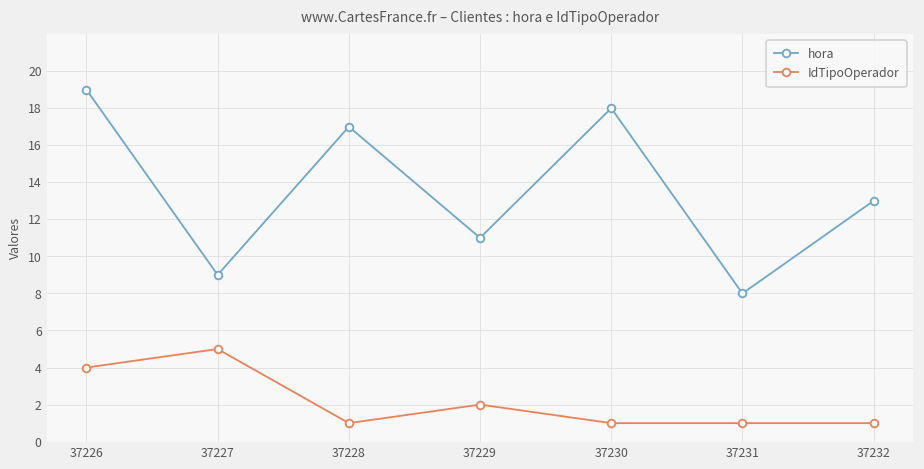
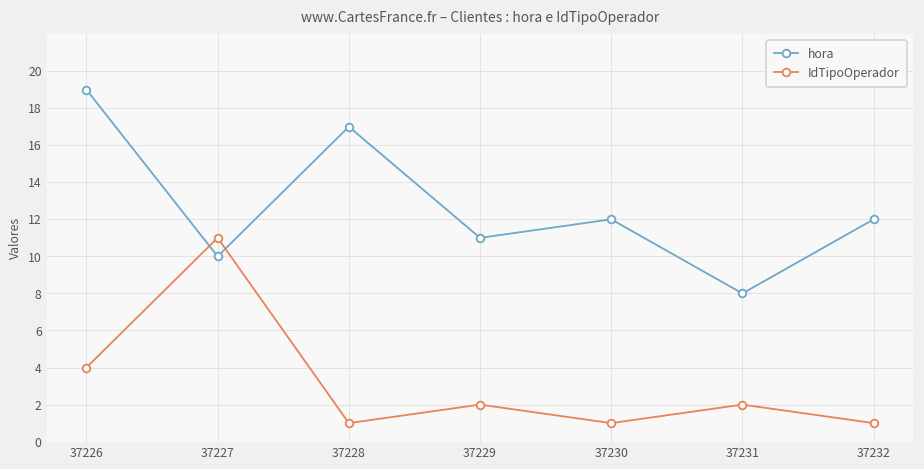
hora, 37227: 9 -> 10
IdTipoOperador, 37227: 5 -> 11
hora, 37230: 18 -> 12
IdTipoOperador, 37231: 1 -> 2
hora, 37232: 13 -> 12
